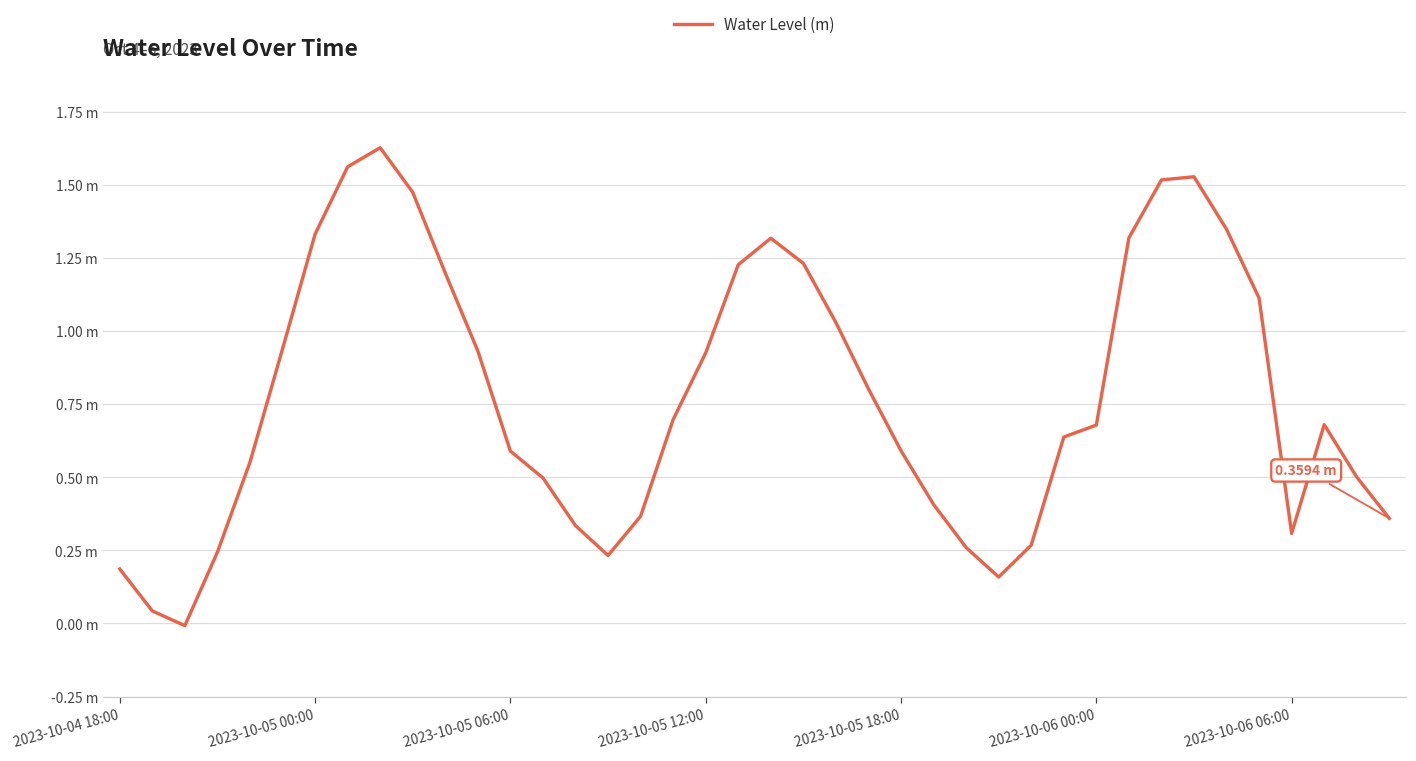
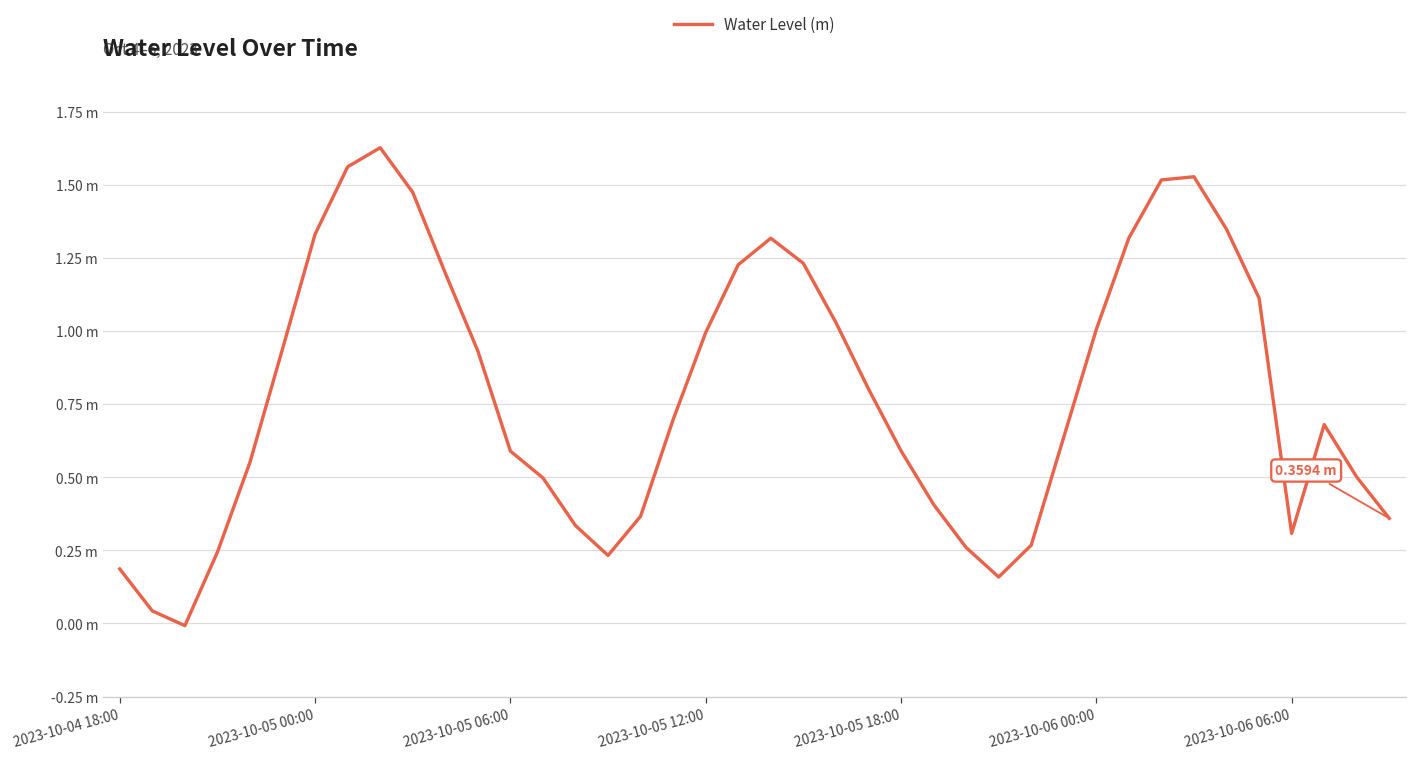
2023-10-05 12:00: 0.93 m -> 0.99 m
2023-10-06 00:00: 0.68 m -> 1.01 m
